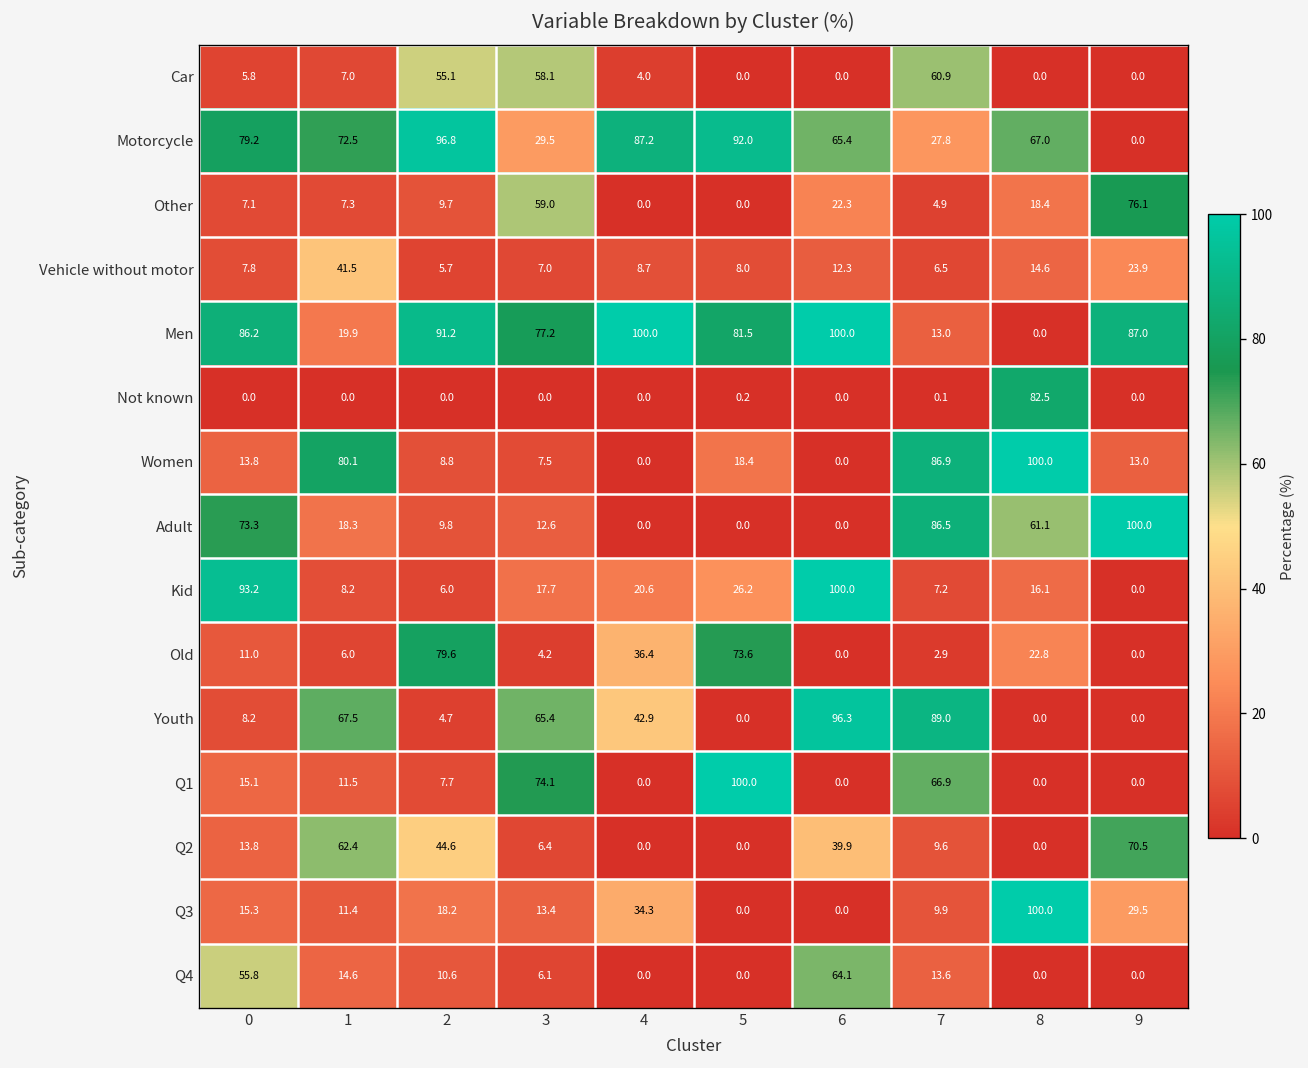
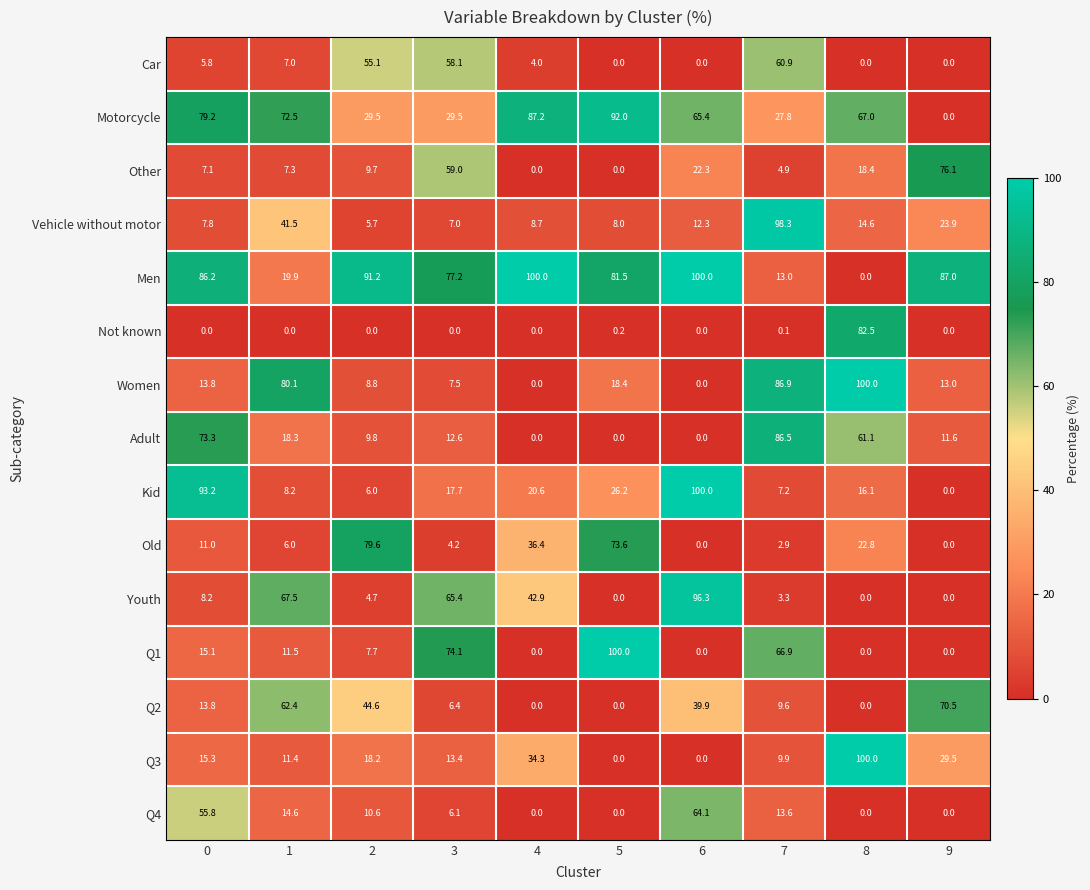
Motorcycle, 2: 96.8 -> 29.5
Vehicle without motor, 7: 6.5 -> 98.3
Adult, 9: 100.0 -> 11.6
Youth, 7: 89.0 -> 3.3
